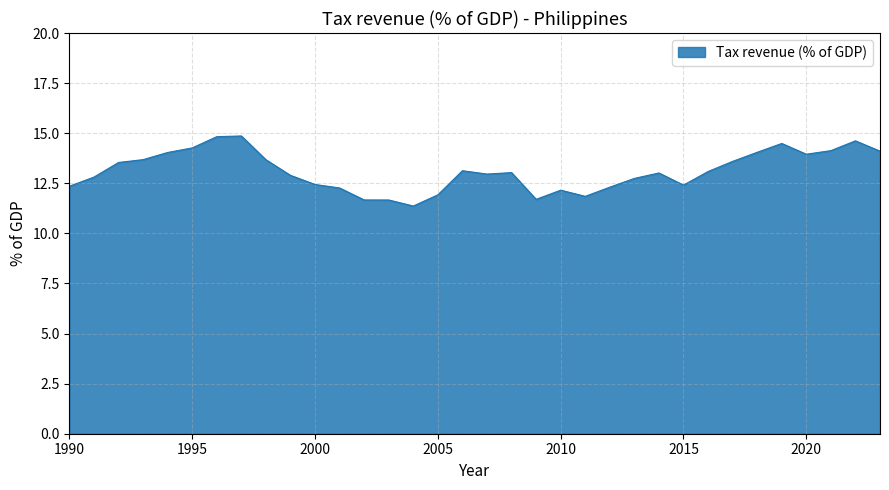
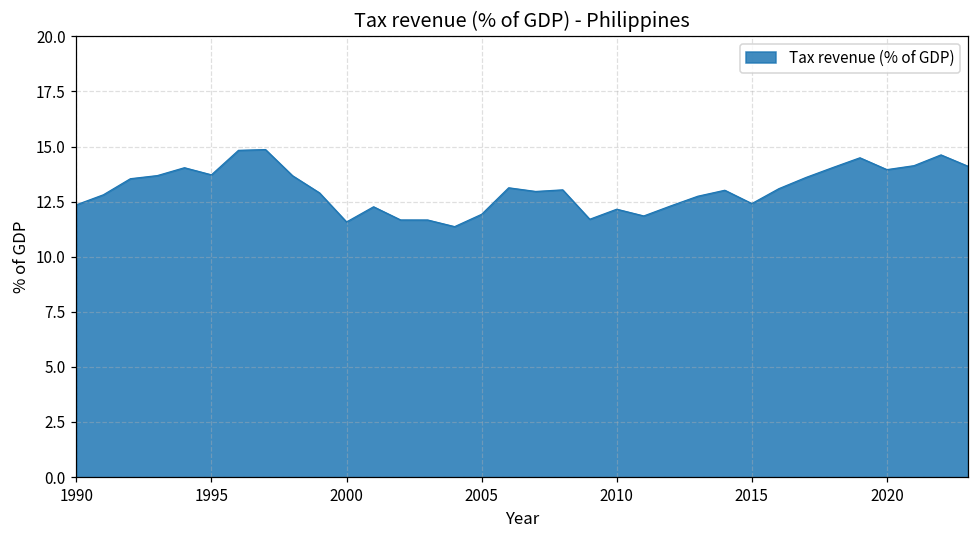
1995: 14.3 -> 13.7
2000: 12.4 -> 11.6
